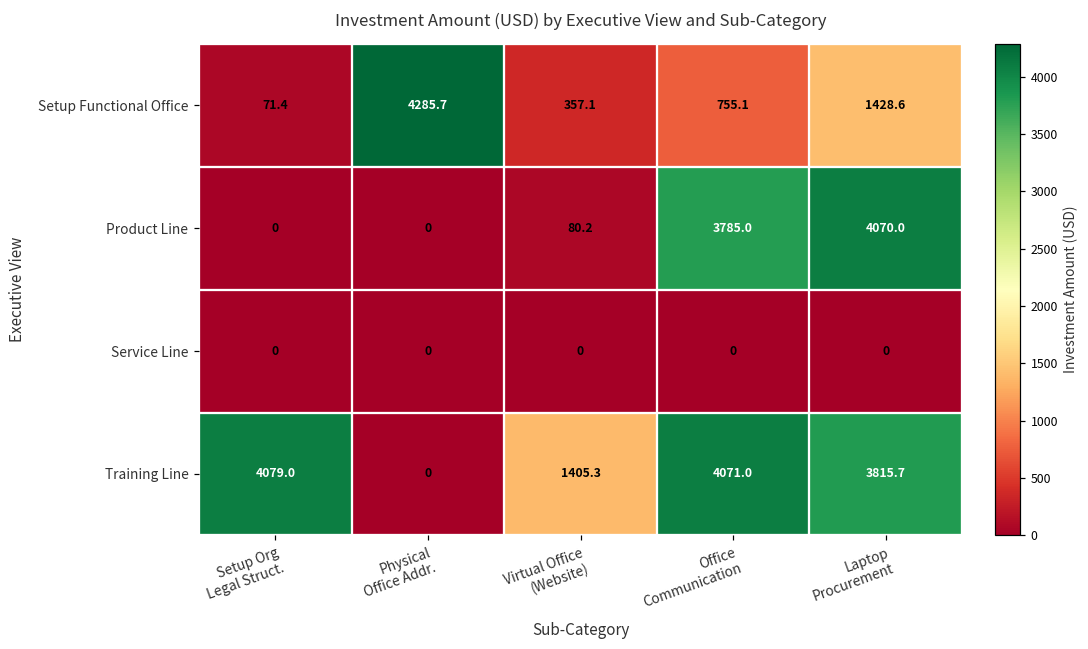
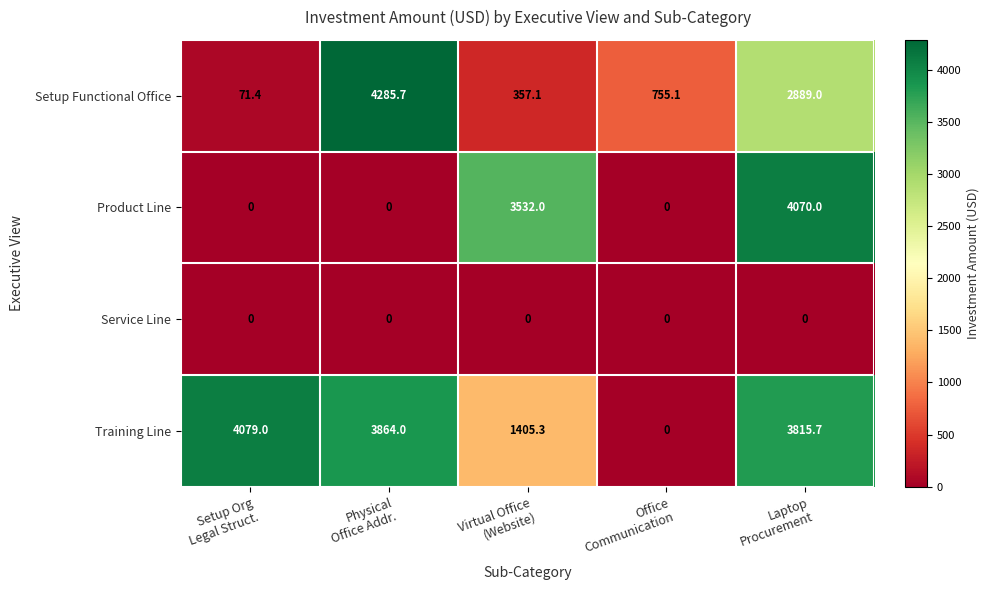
Setup Functional Office, Laptop Procurement: 1428.6 -> 2889.0
Product Line, Virtual Office (Website): 80.2 -> 3532.0
Product Line, Office Communication: 3785.0 -> 0
Training Line, Physical Office Addr.: 0 -> 3864.0
Training Line, Office Communication: 4071.0 -> 0
